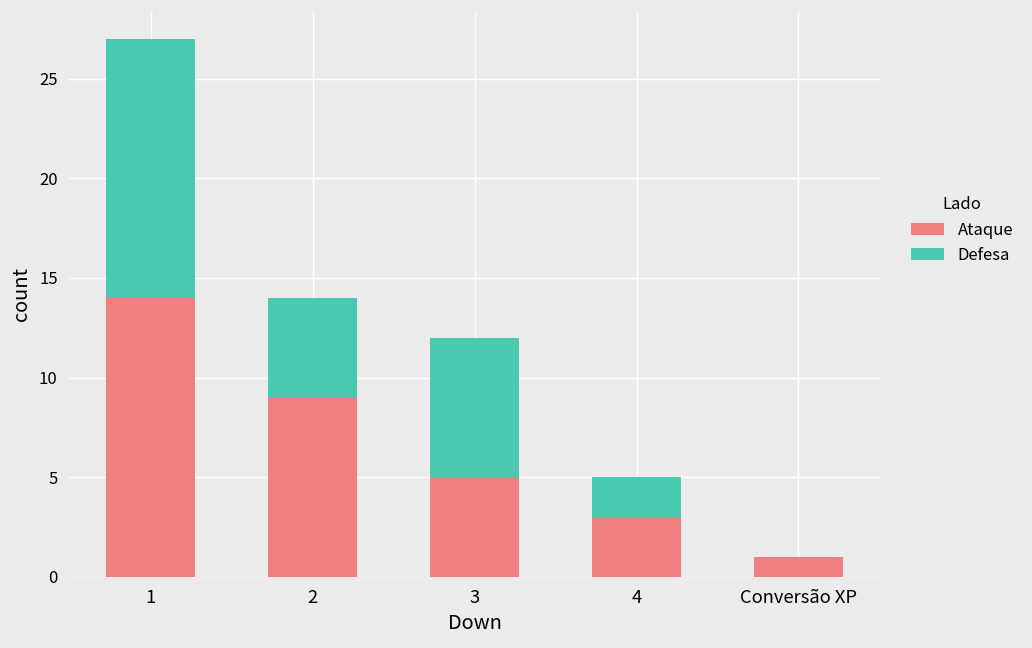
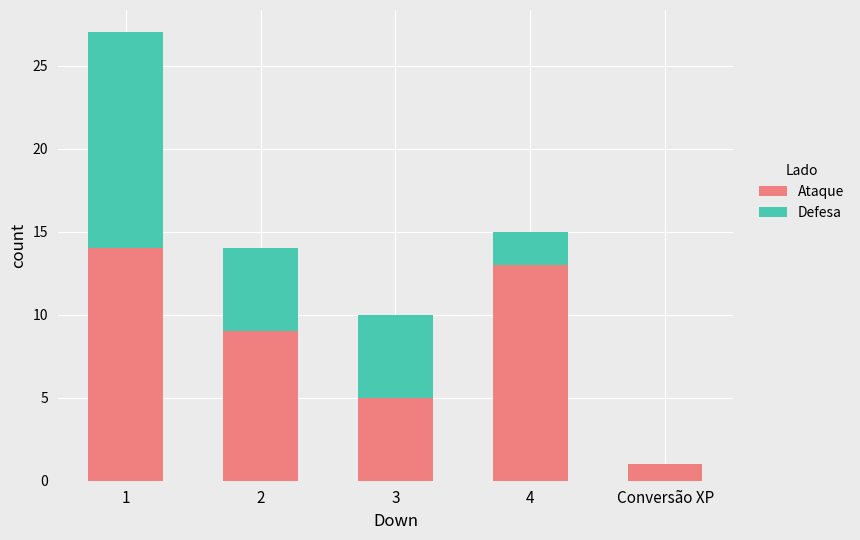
Defesa, 3: 7 -> 5
Ataque, 4: 3 -> 13
